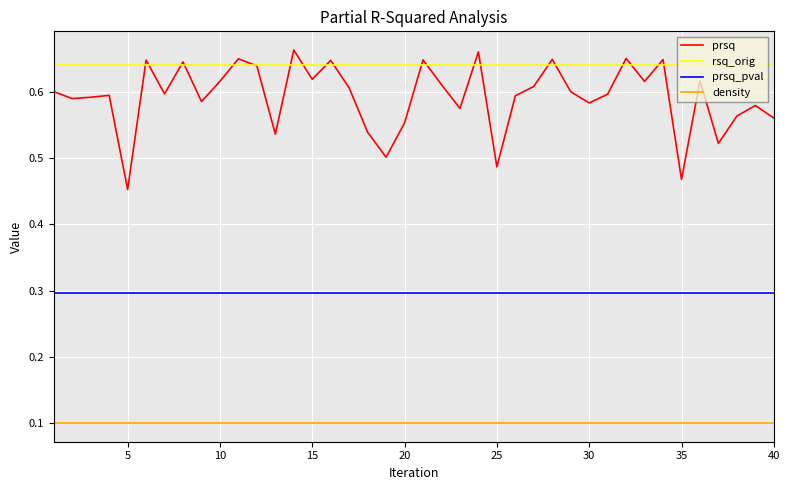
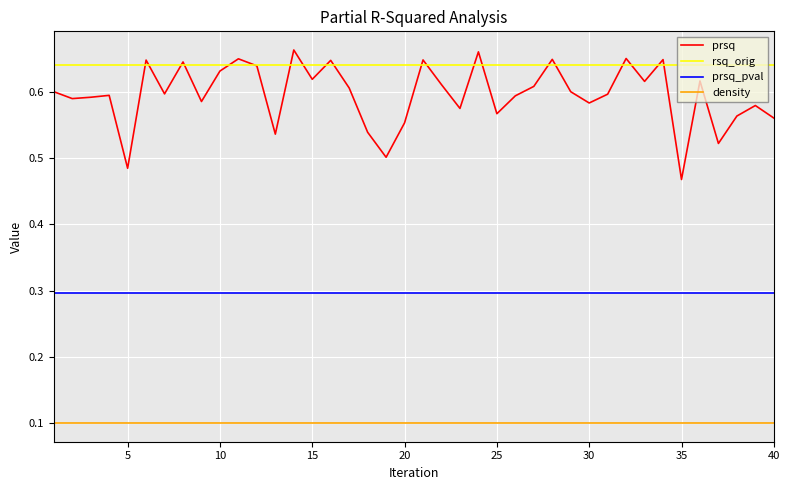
prsq, 5: 0.45 -> 0.48
prsq, 10: 0.62 -> 0.63
prsq, 25: 0.49 -> 0.57
